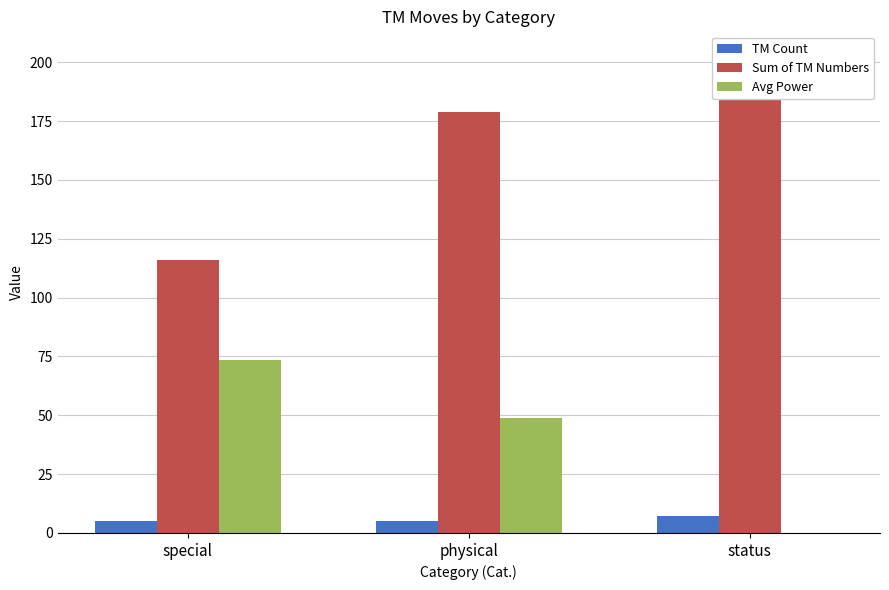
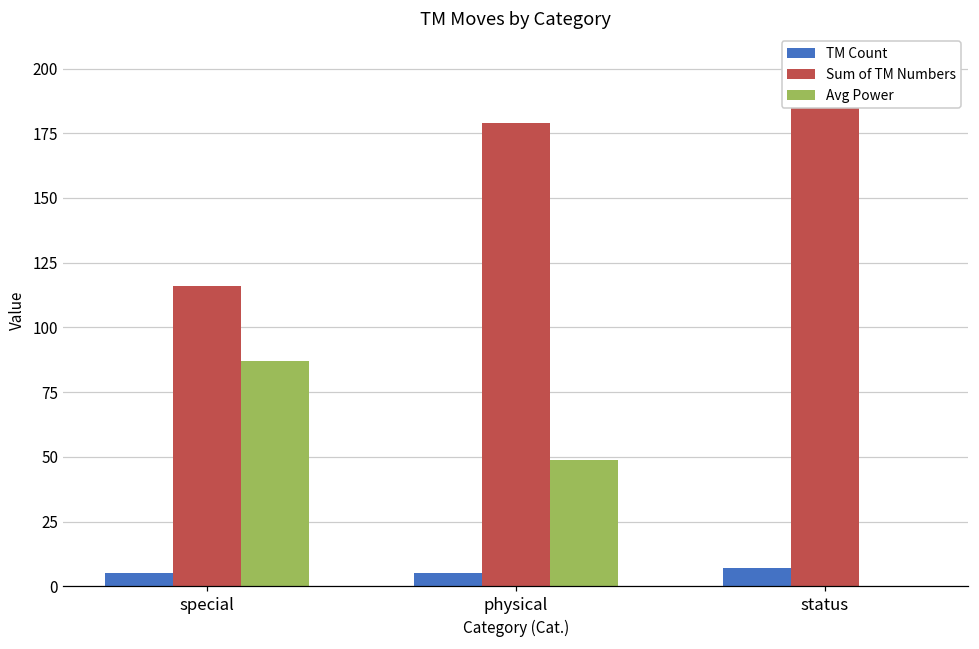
Avg Power, special: 73 -> 87
